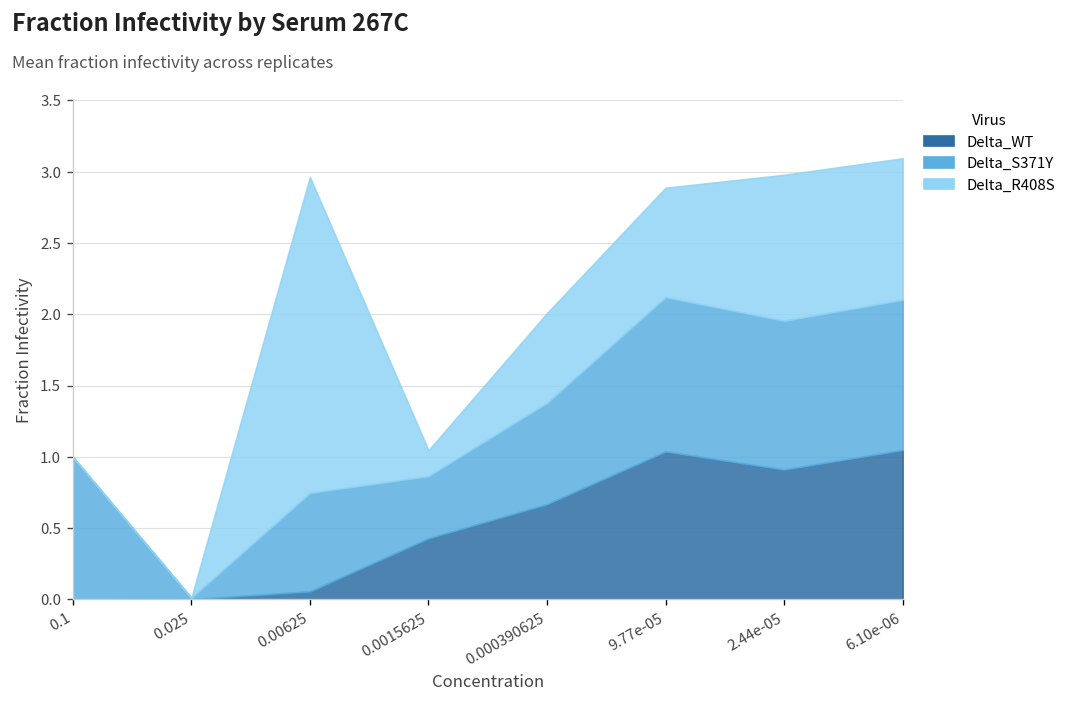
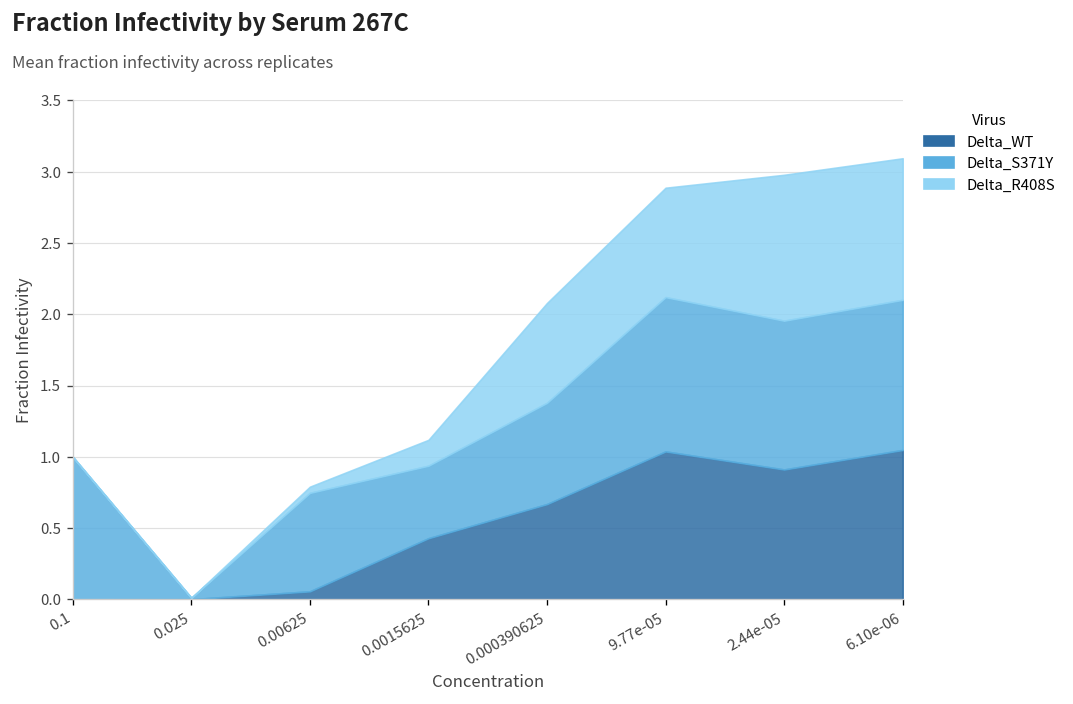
Delta_R408S, 0.00625: 2.22 -> 0.04
Delta_S371Y, 0.0015625: 0.44 -> 0.51
Delta_R408S, 0.000390625: 0.63 -> 0.70
